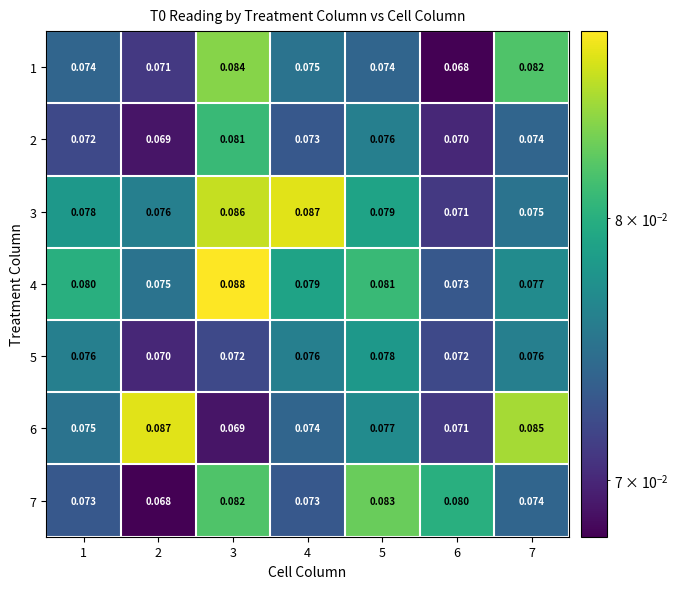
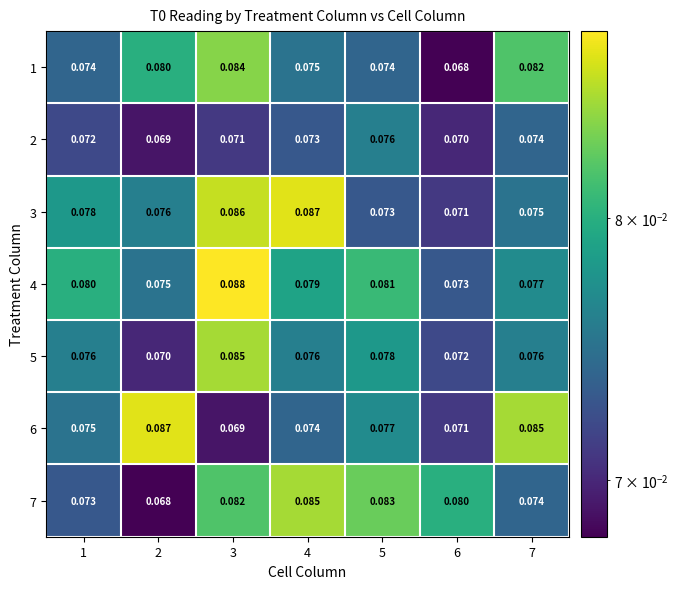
1, 2: 0.071 -> 0.080
2, 3: 0.081 -> 0.071
3, 5: 0.079 -> 0.073
5, 3: 0.072 -> 0.085
7, 4: 0.073 -> 0.085
